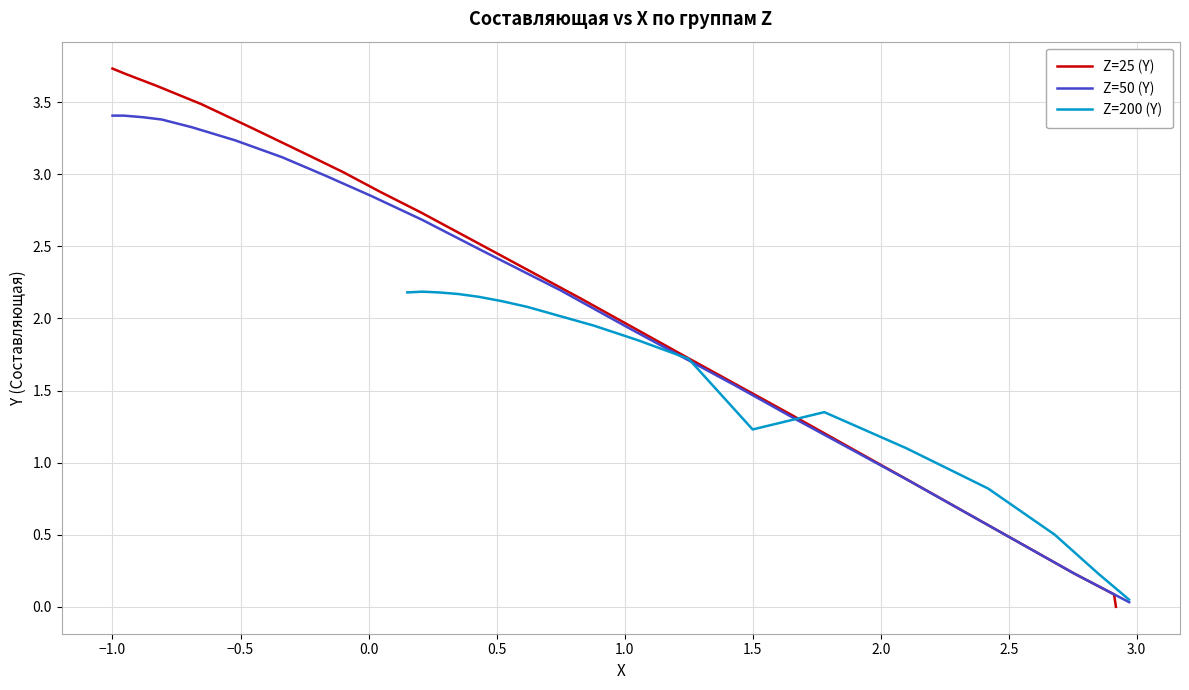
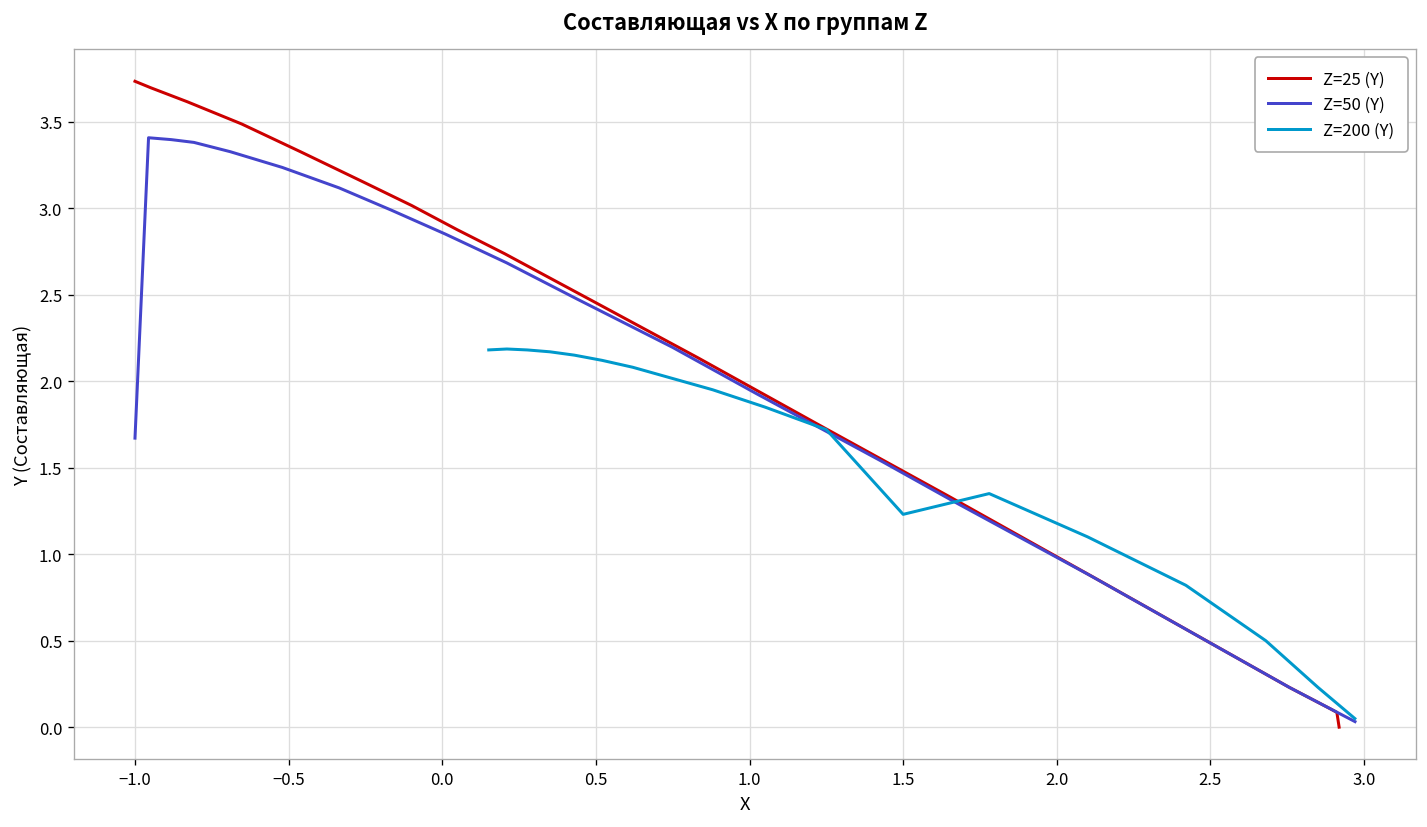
Z=50 (Y), −1.0: 3.41 -> 1.67
